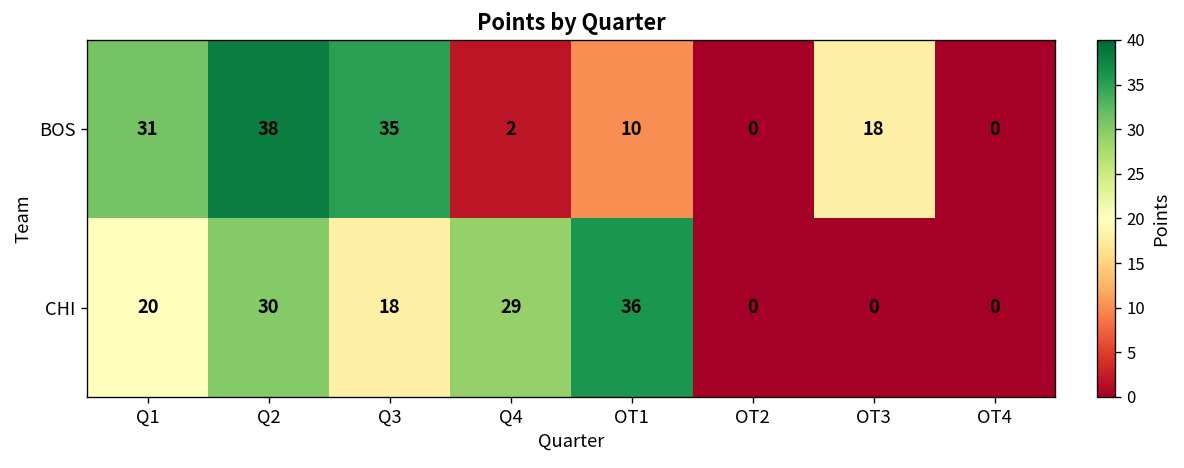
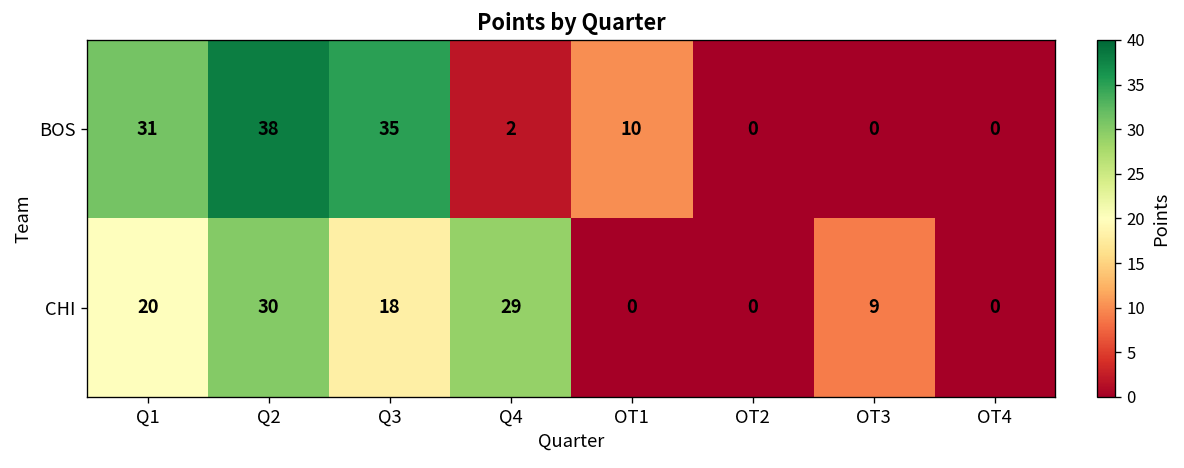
BOS, OT3: 18 -> 0
CHI, OT1: 36 -> 0
CHI, OT3: 0 -> 9
